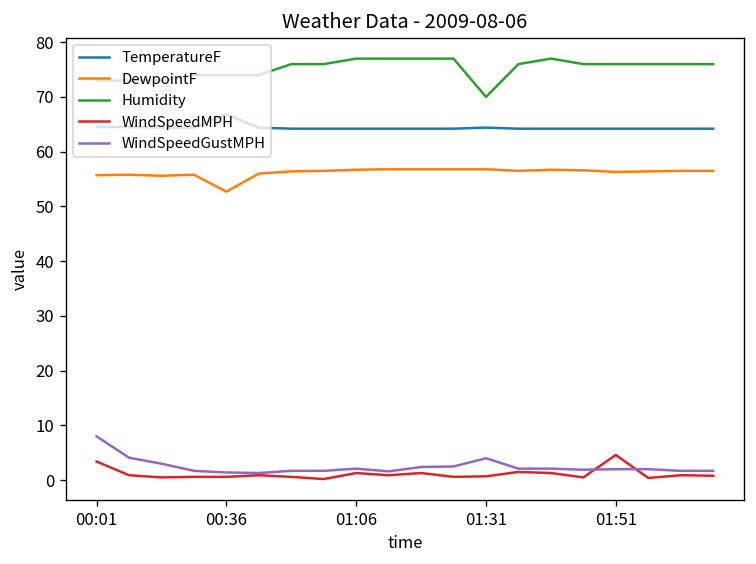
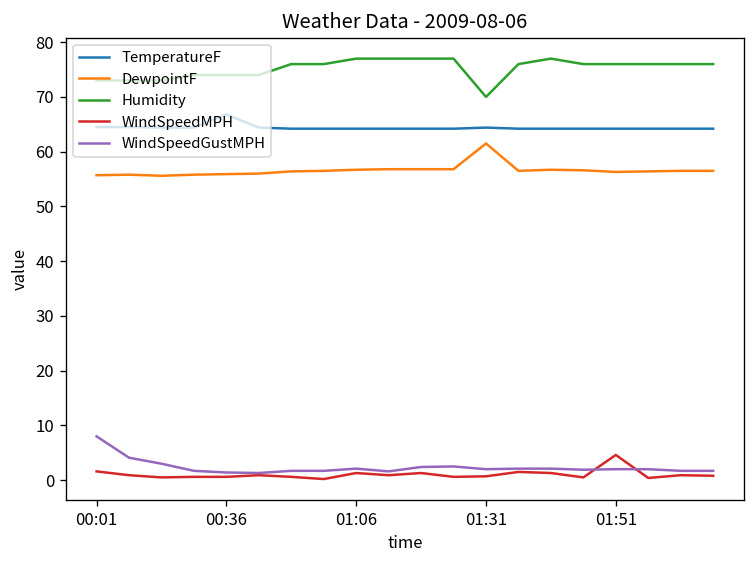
WindSpeedMPH, 00:01: 3 -> 2
DewpointF, 00:36: 53 -> 56
DewpointF, 01:31: 57 -> 62
WindSpeedGustMPH, 01:31: 4 -> 2
